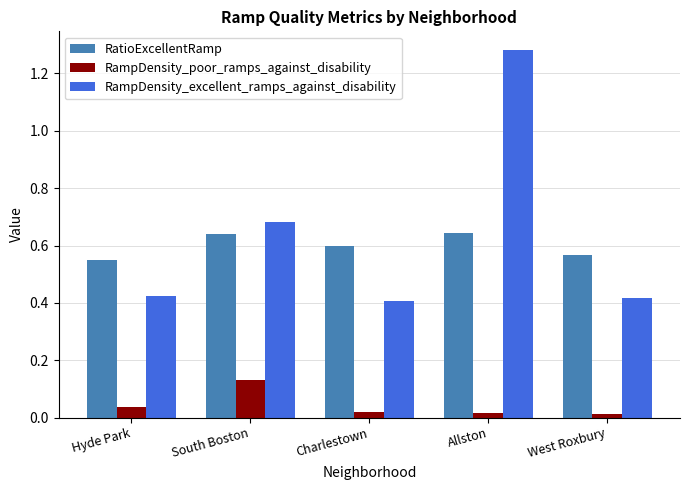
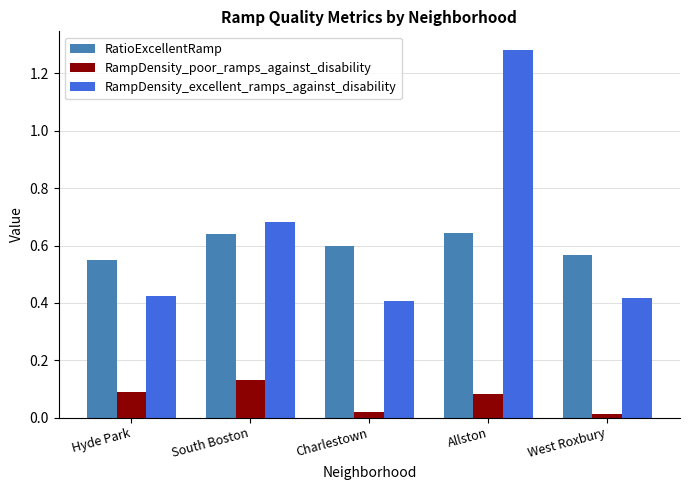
RampDensity_poor_ramps_against_disability, Hyde Park: 0.04 -> 0.09
RampDensity_poor_ramps_against_disability, Allston: 0.02 -> 0.08
